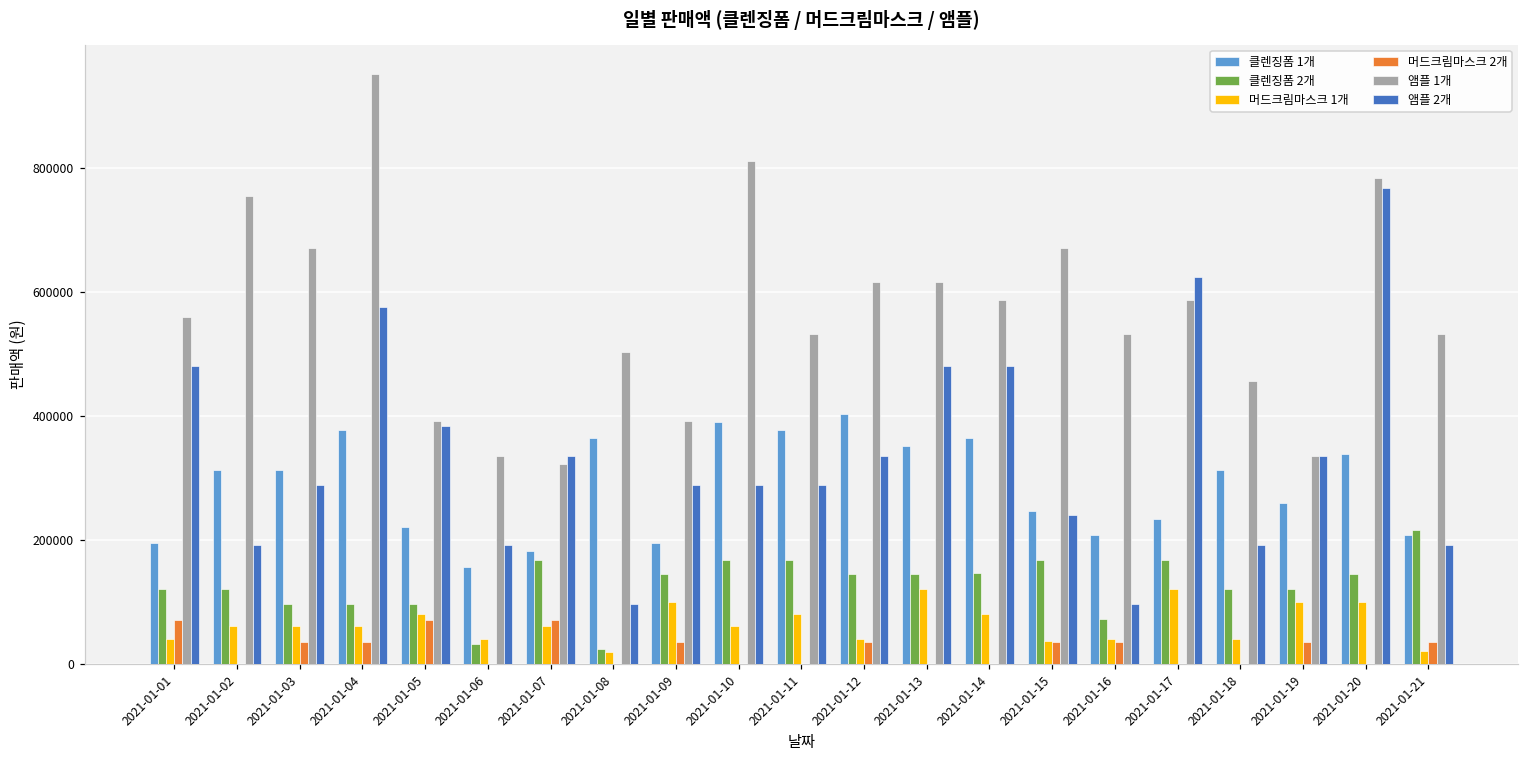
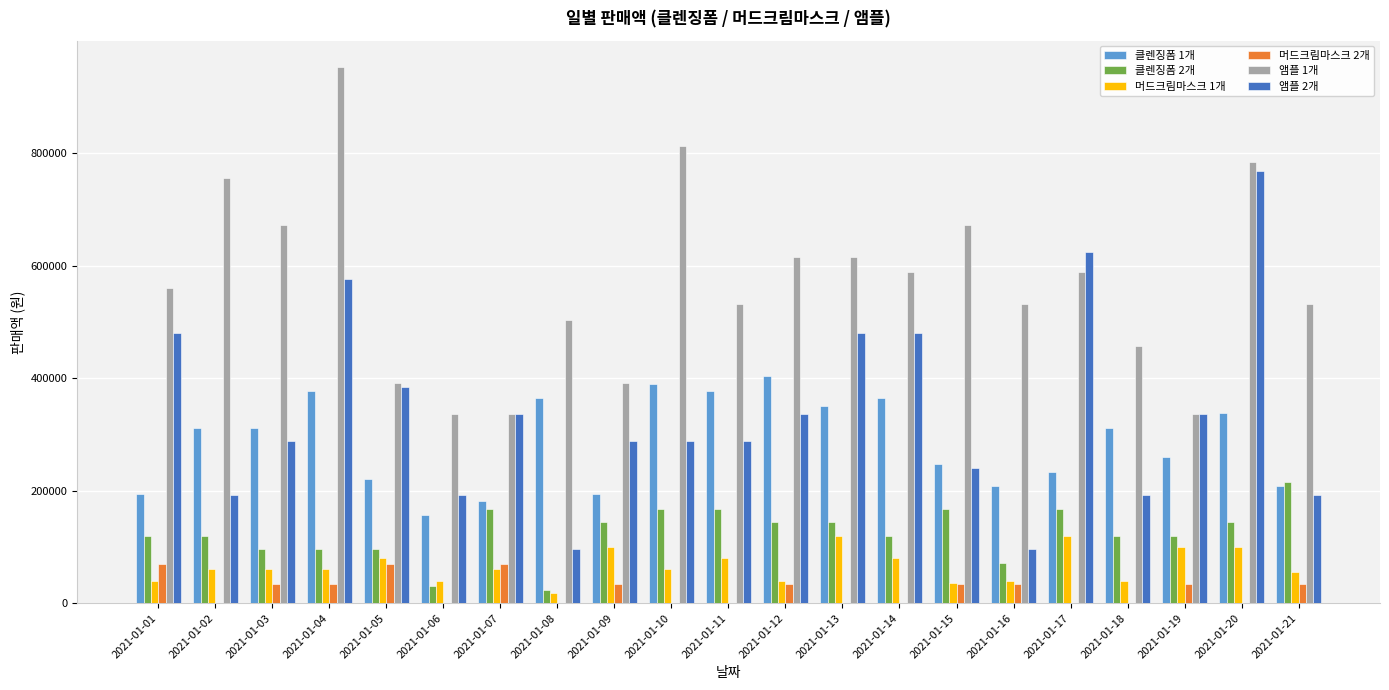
앰플 1개, 2021-01-07: 320000 -> 340000
클렌징폼 2개, 2021-01-14: 150000 -> 120000
머드크림마스크 1개, 2021-01-21: 20000 -> 60000
